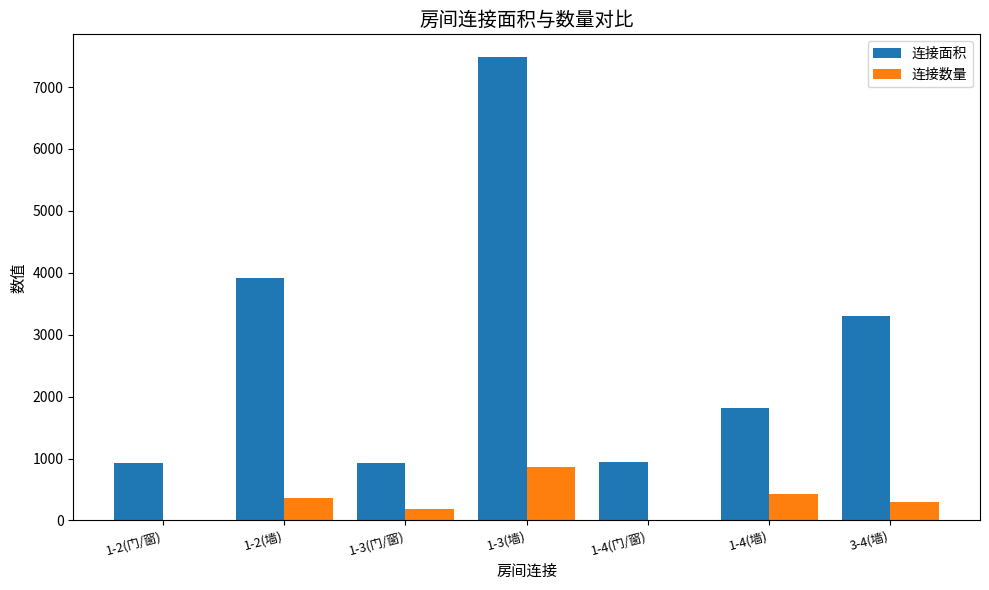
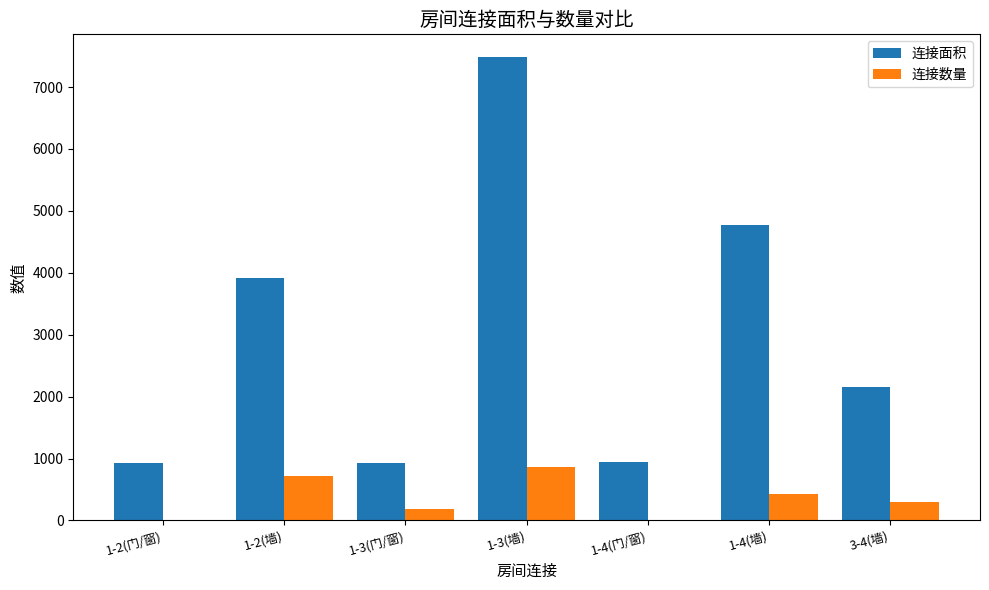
连接数量, 1-2(墙): 400 -> 700
连接面积, 1-4(墙): 1800 -> 4800
连接面积, 3-4(墙): 3300 -> 2200
